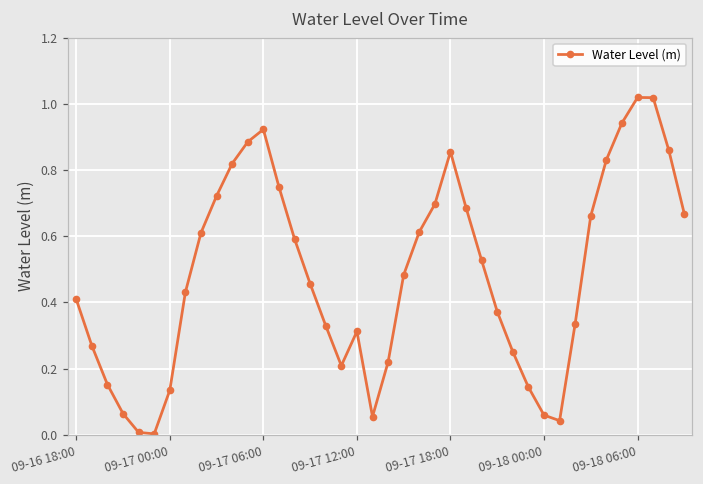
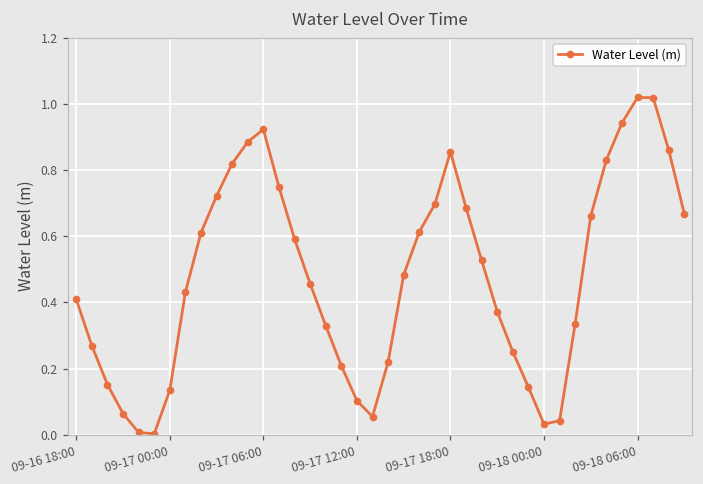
09-17 12:00: 0.31 -> 0.10
09-18 00:00: 0.06 -> 0.03
